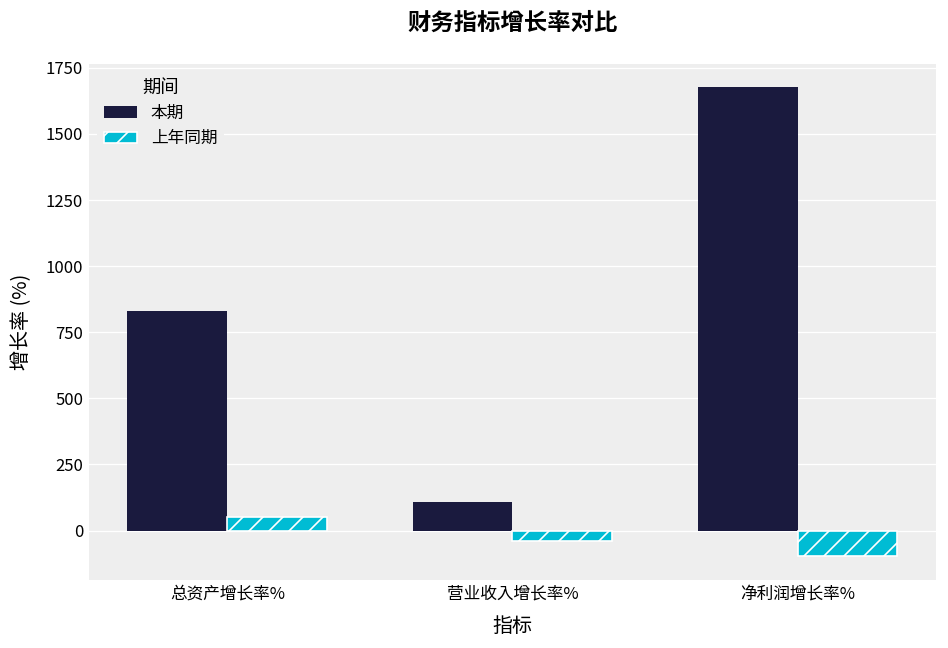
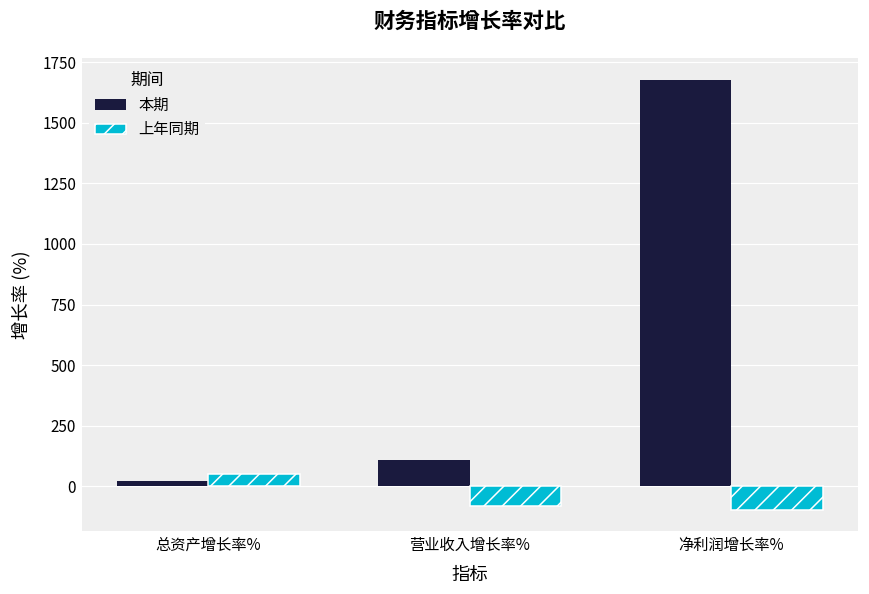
本期, 总资产增长率%: 830 -> 20
上年同期, 营业收入增长率%: -40 -> -80
